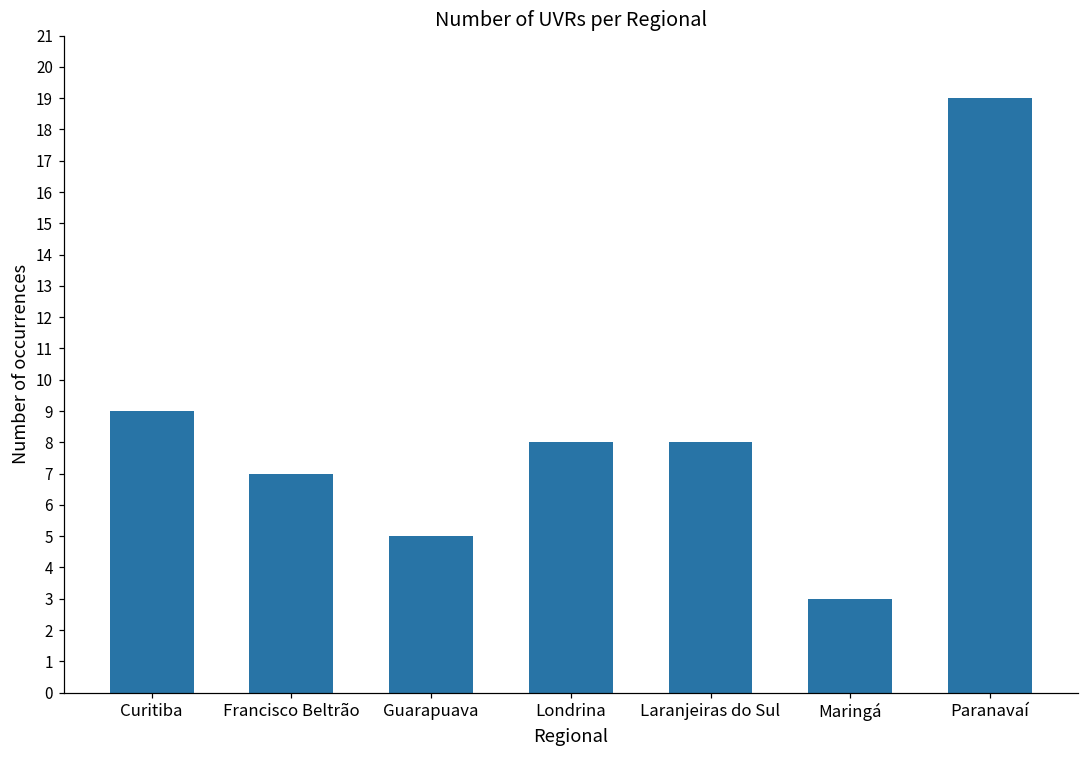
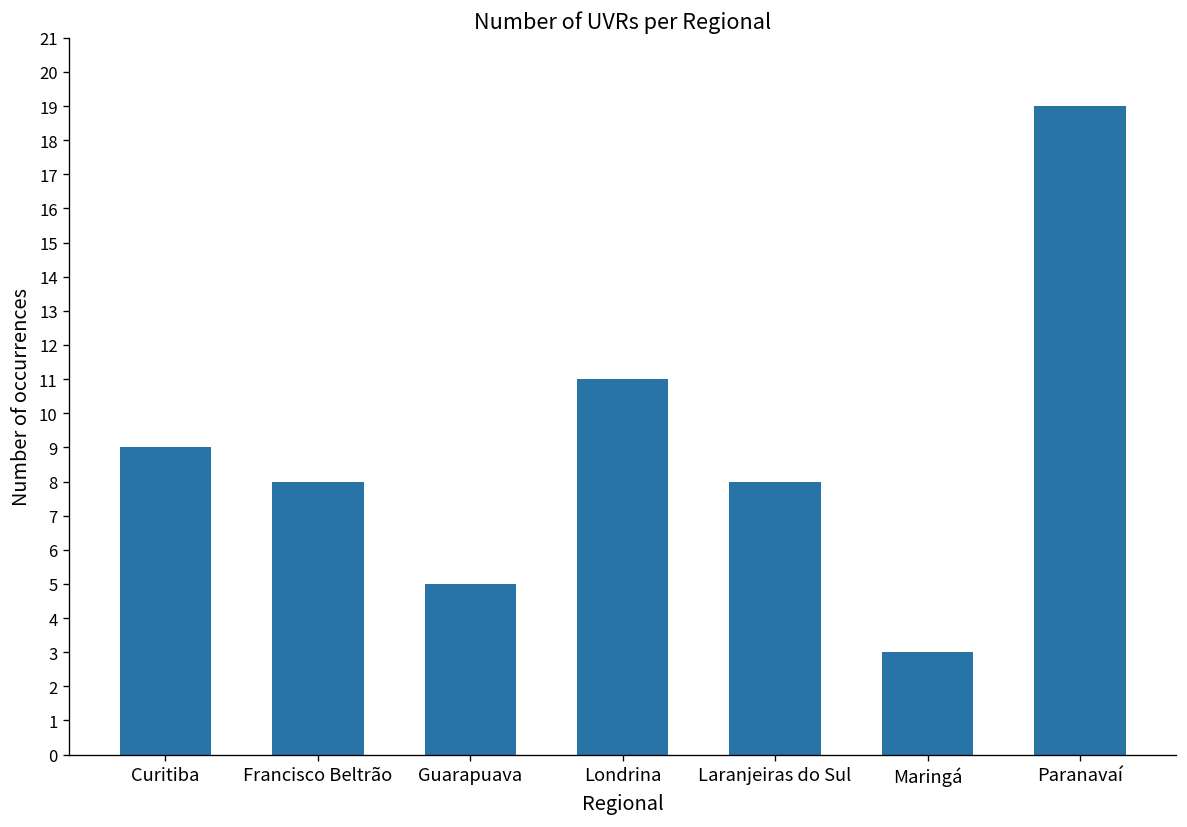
Francisco Beltrão: 7 -> 8
Londrina: 8 -> 11
